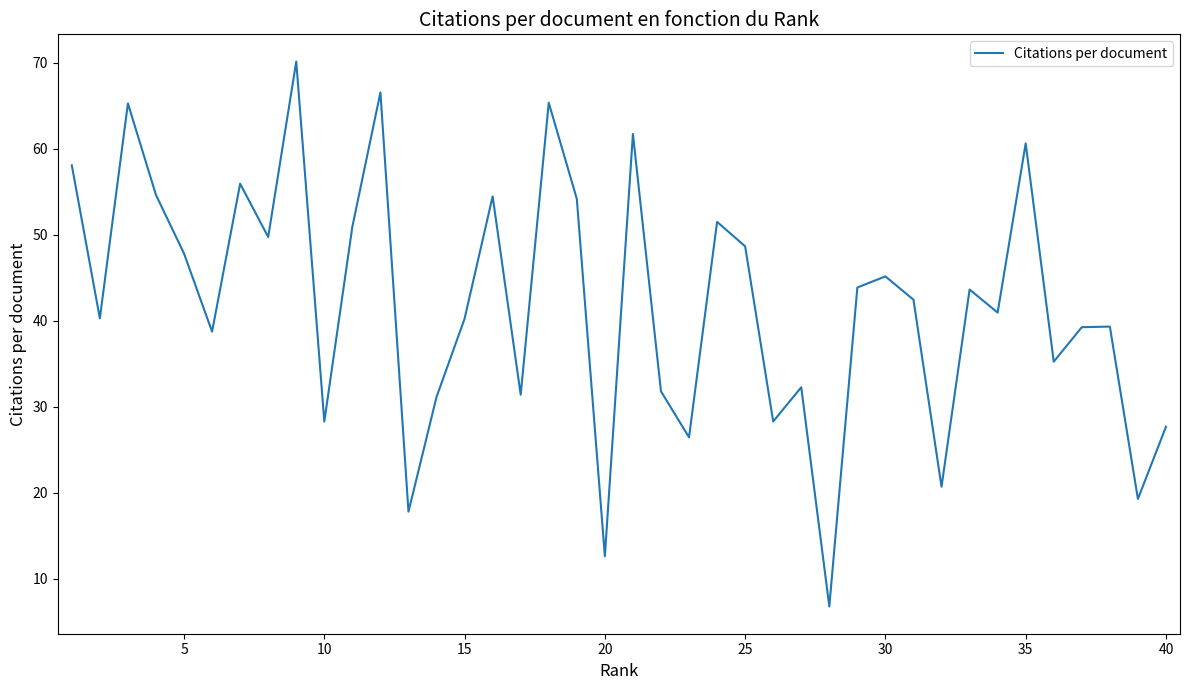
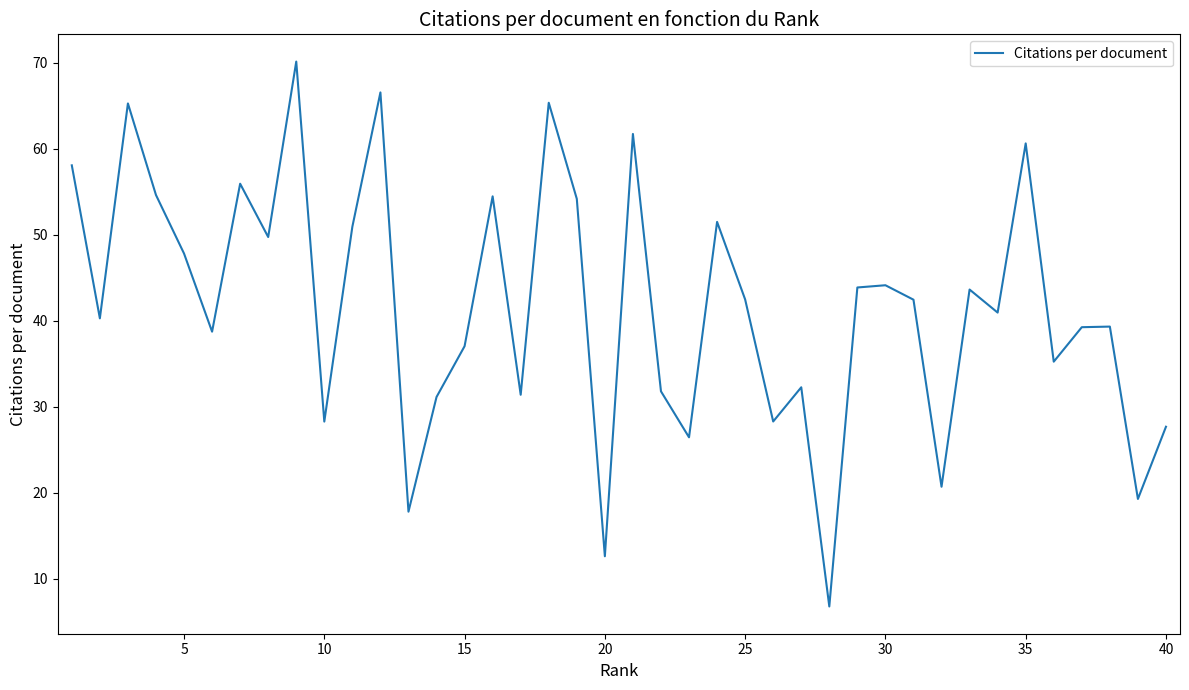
15: 40 -> 37
25: 49 -> 42
30: 45 -> 44
